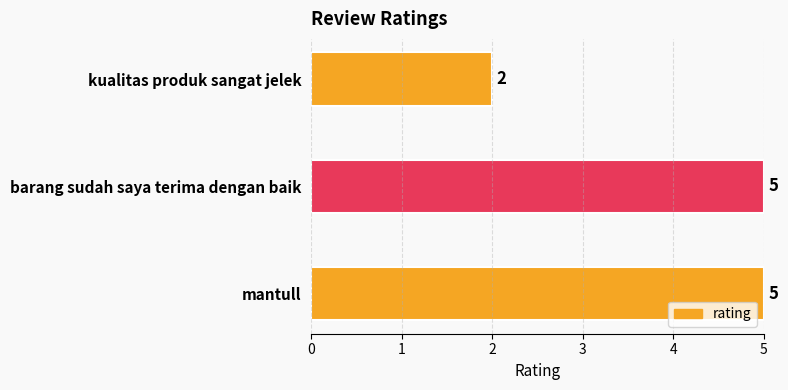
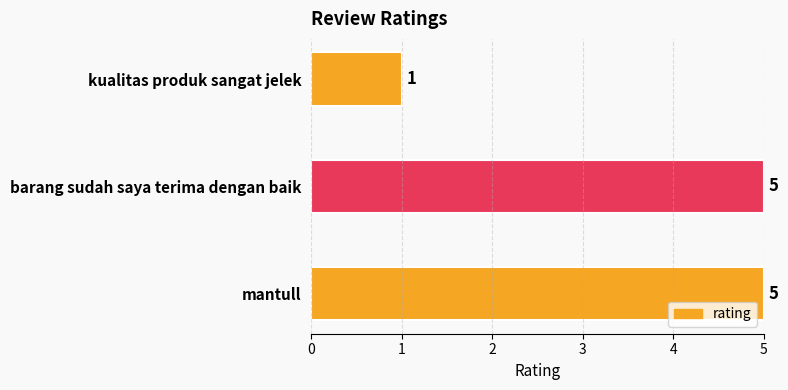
kualitas produk sangat jelek: 2 -> 1
